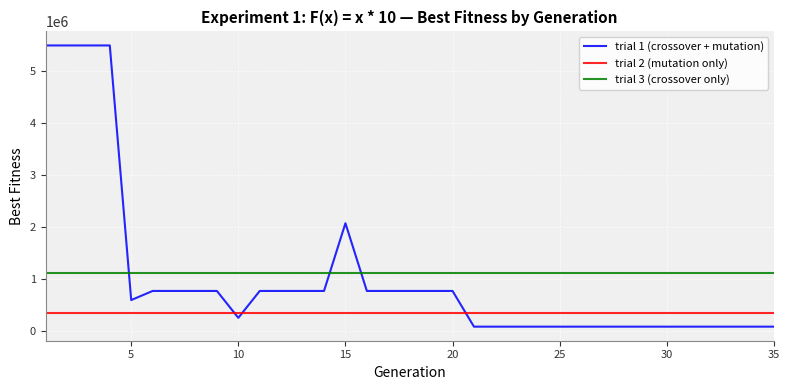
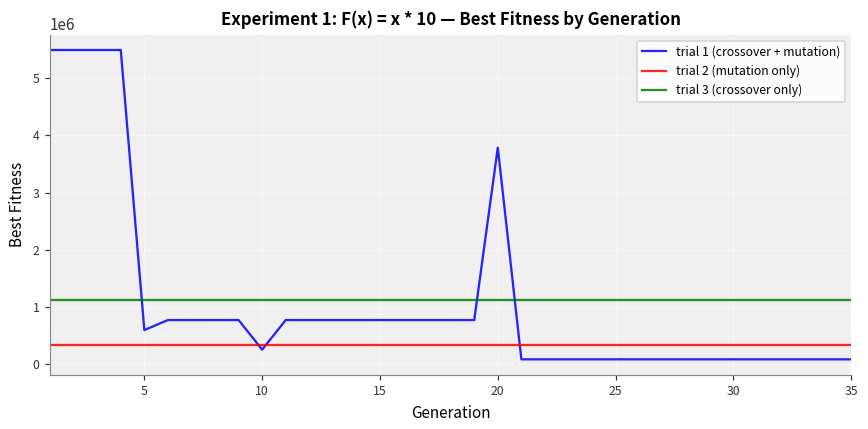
trial 1 (crossover + mutation), 15: 2100000 -> 800000
trial 1 (crossover + mutation), 20: 800000 -> 3800000
